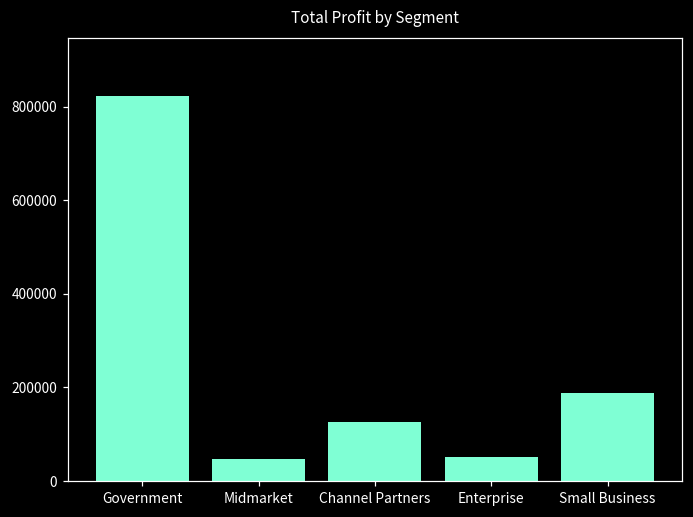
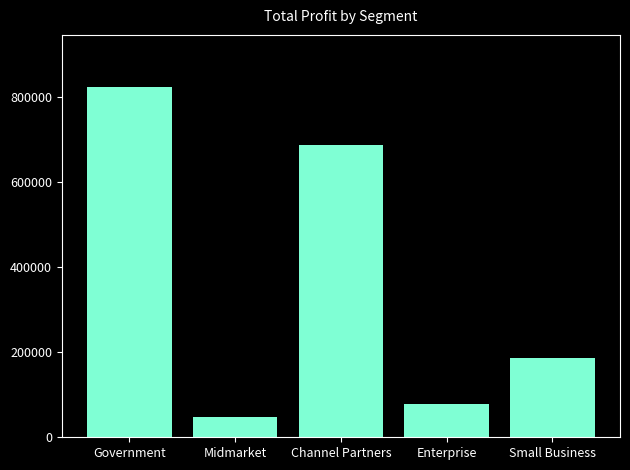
Channel Partners: 130000 -> 690000
Enterprise: 50000 -> 80000
